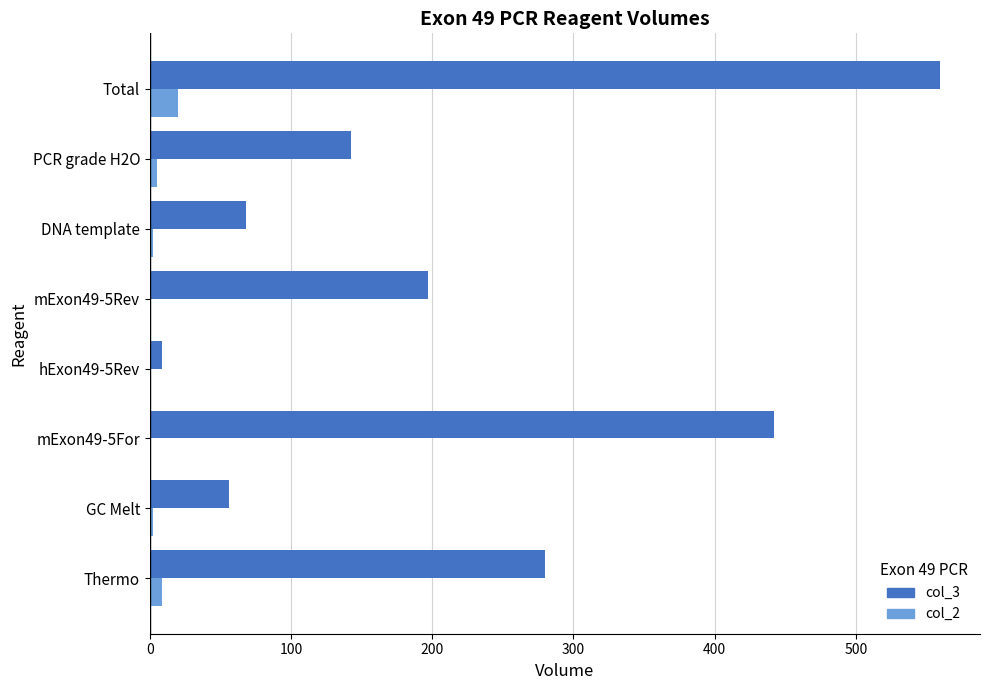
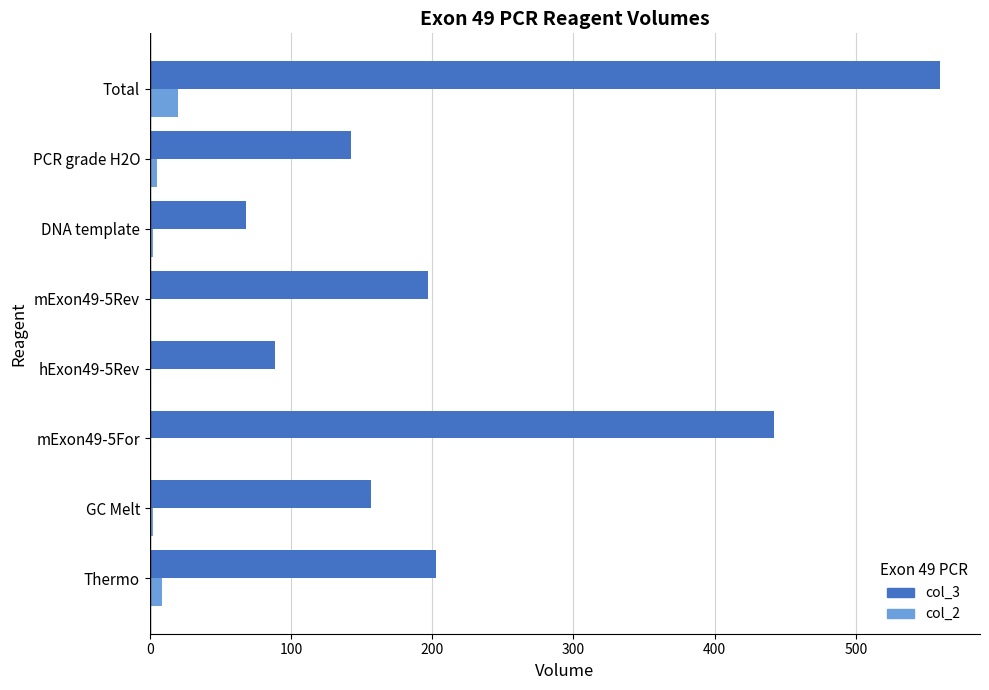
col_3, hExon49-5Rev: 8 -> 89
col_3, GC Melt: 56 -> 157
col_3, Thermo: 280 -> 203
